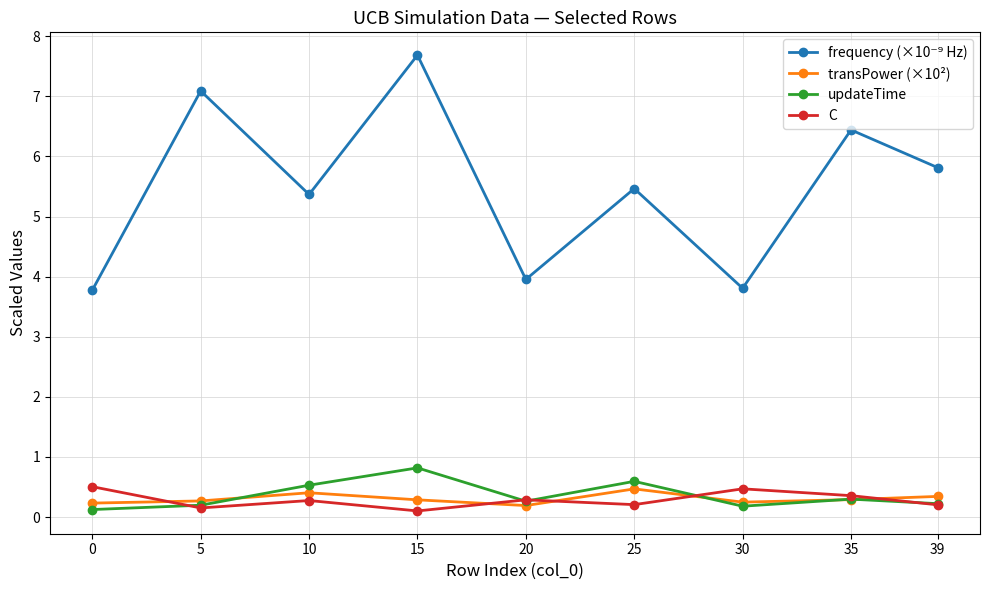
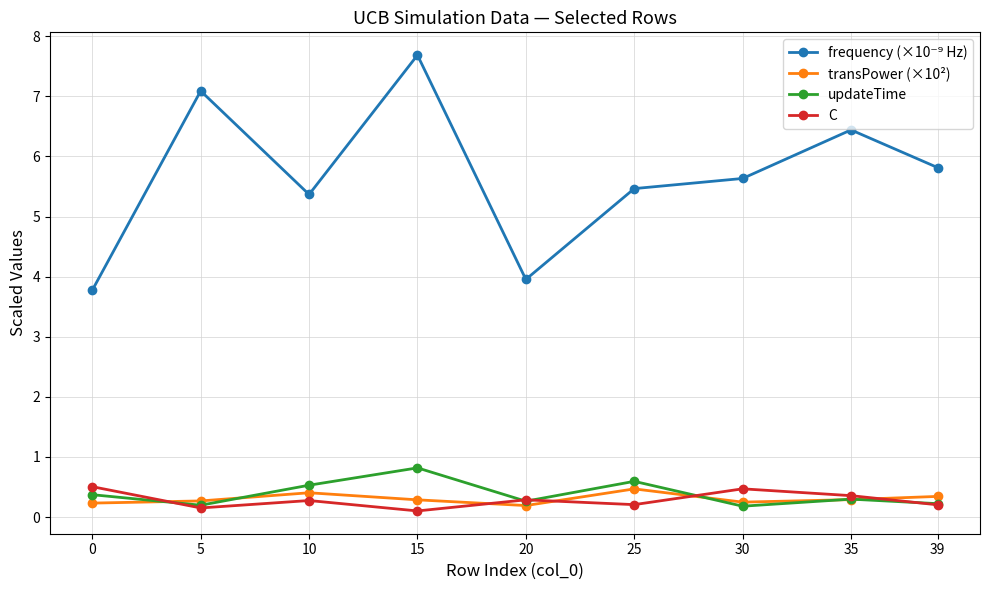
updateTime, 0: 0.1 -> 0.4
frequency (×10⁻⁹ Hz), 30: 3.8 -> 5.6
